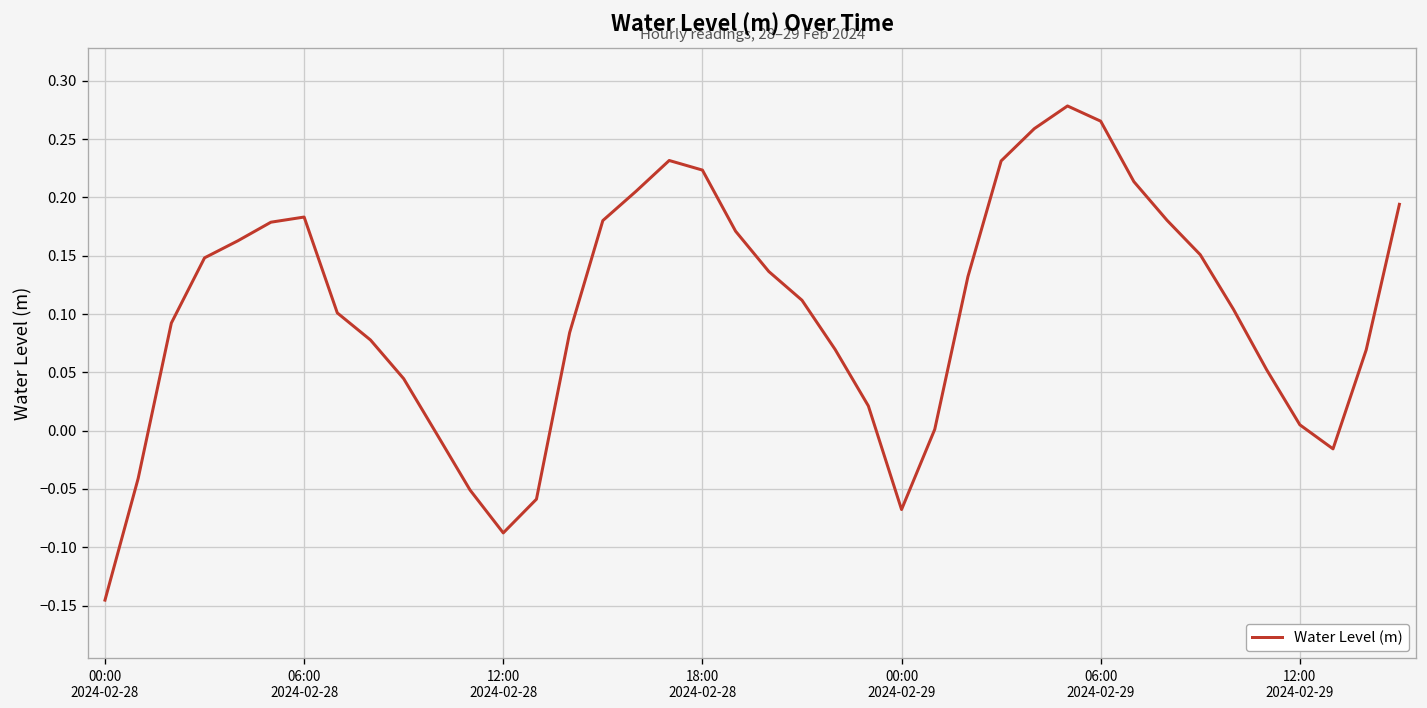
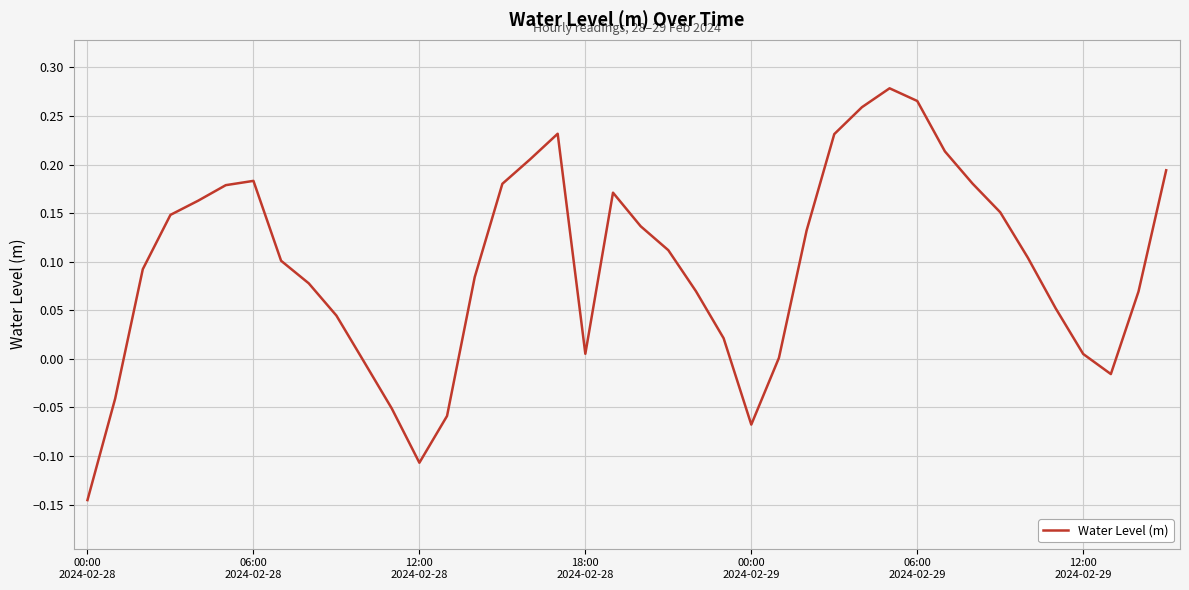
12:00 2024-02-28: -0.09 -> -0.11
18:00 2024-02-28: 0.22 -> 0.01
